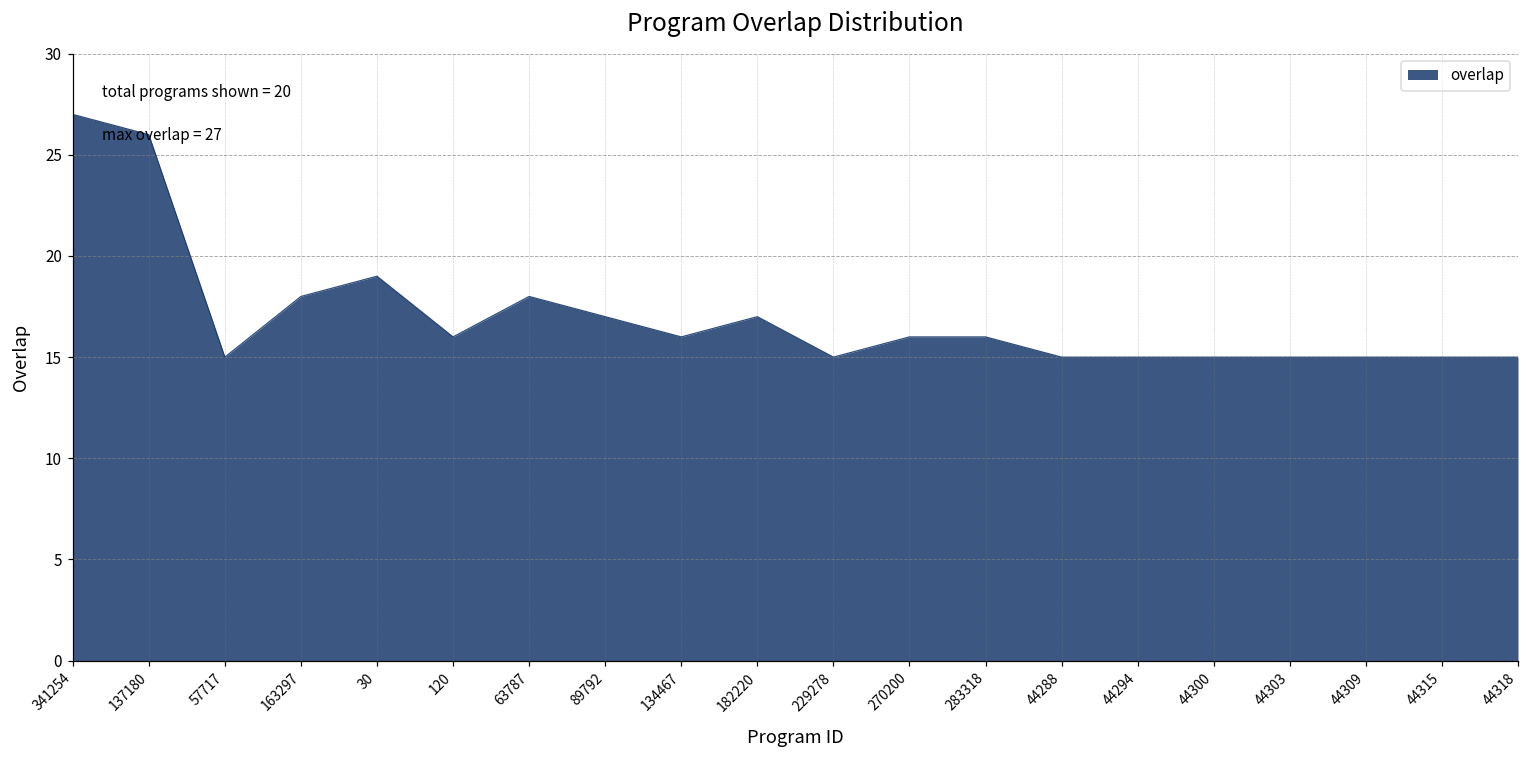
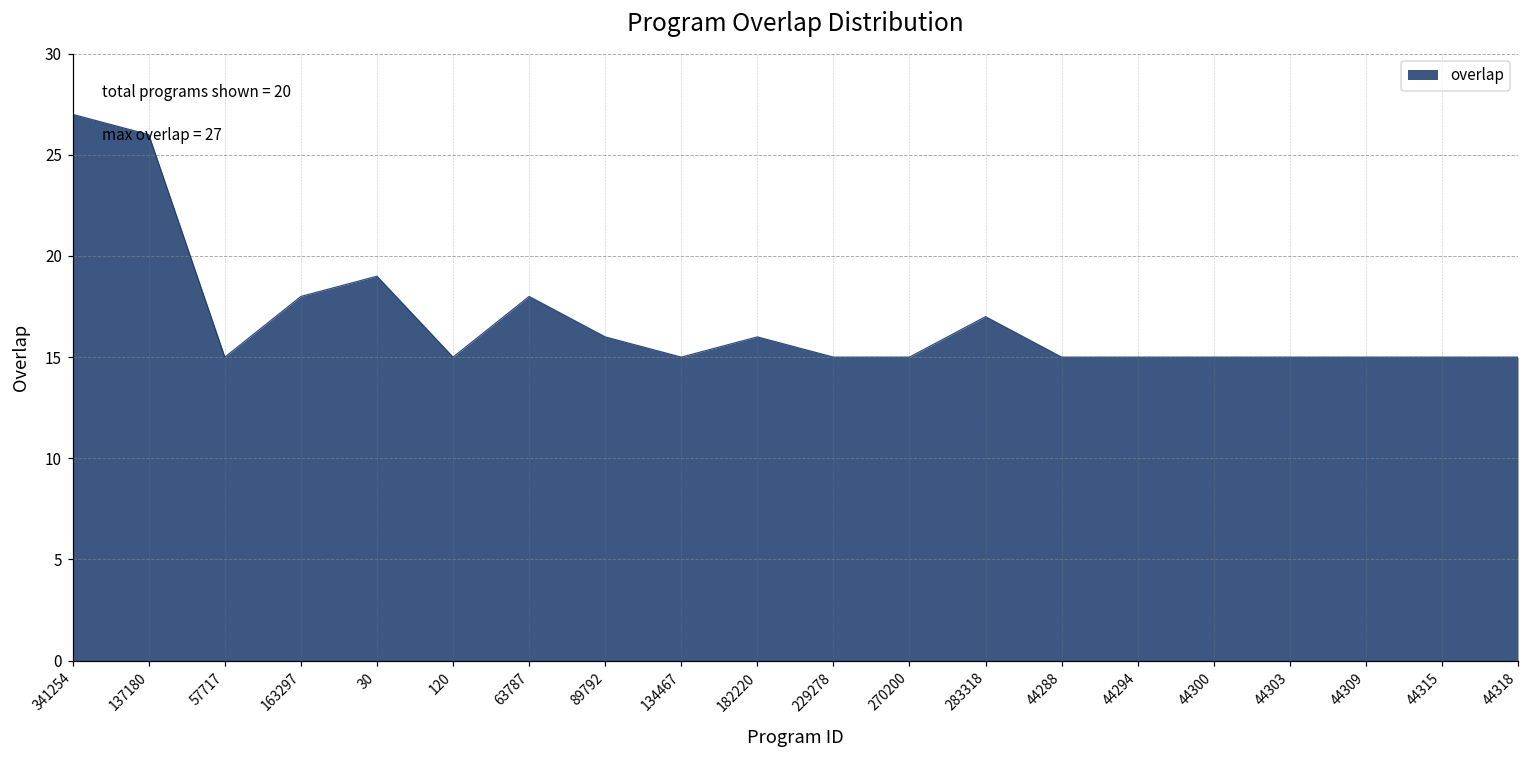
120: 16 -> 15
89792: 17 -> 16
134467: 16 -> 15
182220: 17 -> 16
270200: 16 -> 15
283318: 16 -> 17
